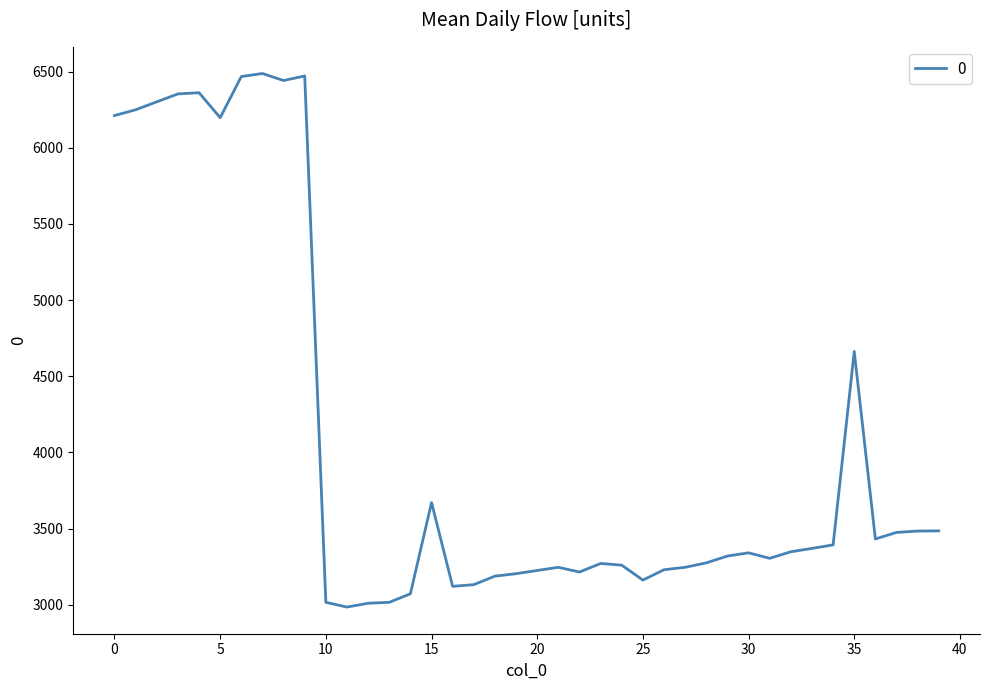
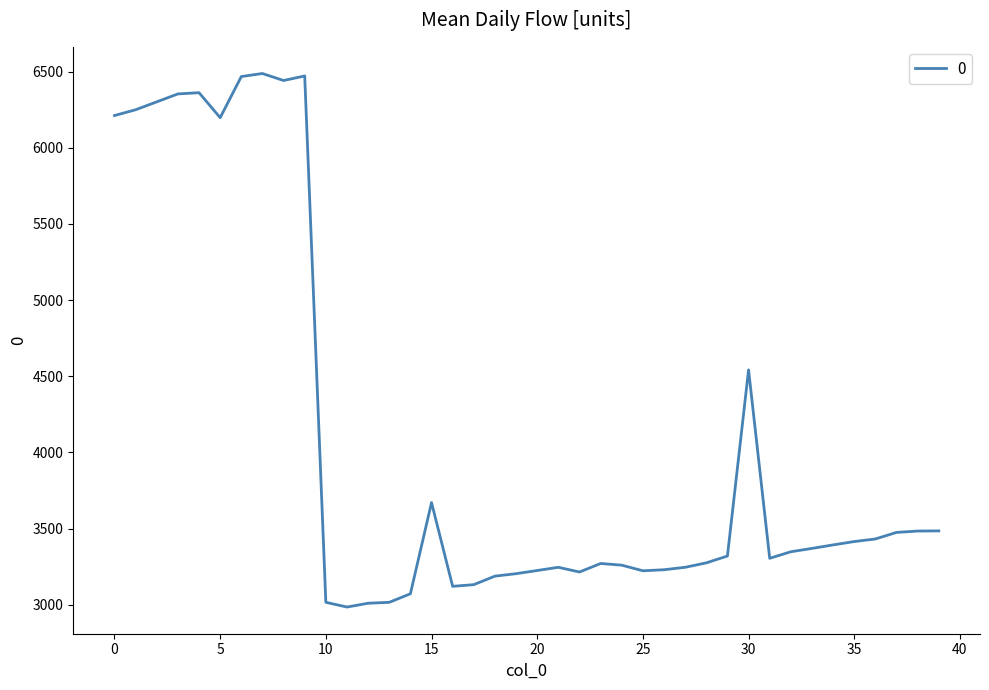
25: 3160 -> 3220
30: 3340 -> 4540
35: 4660 -> 3420
